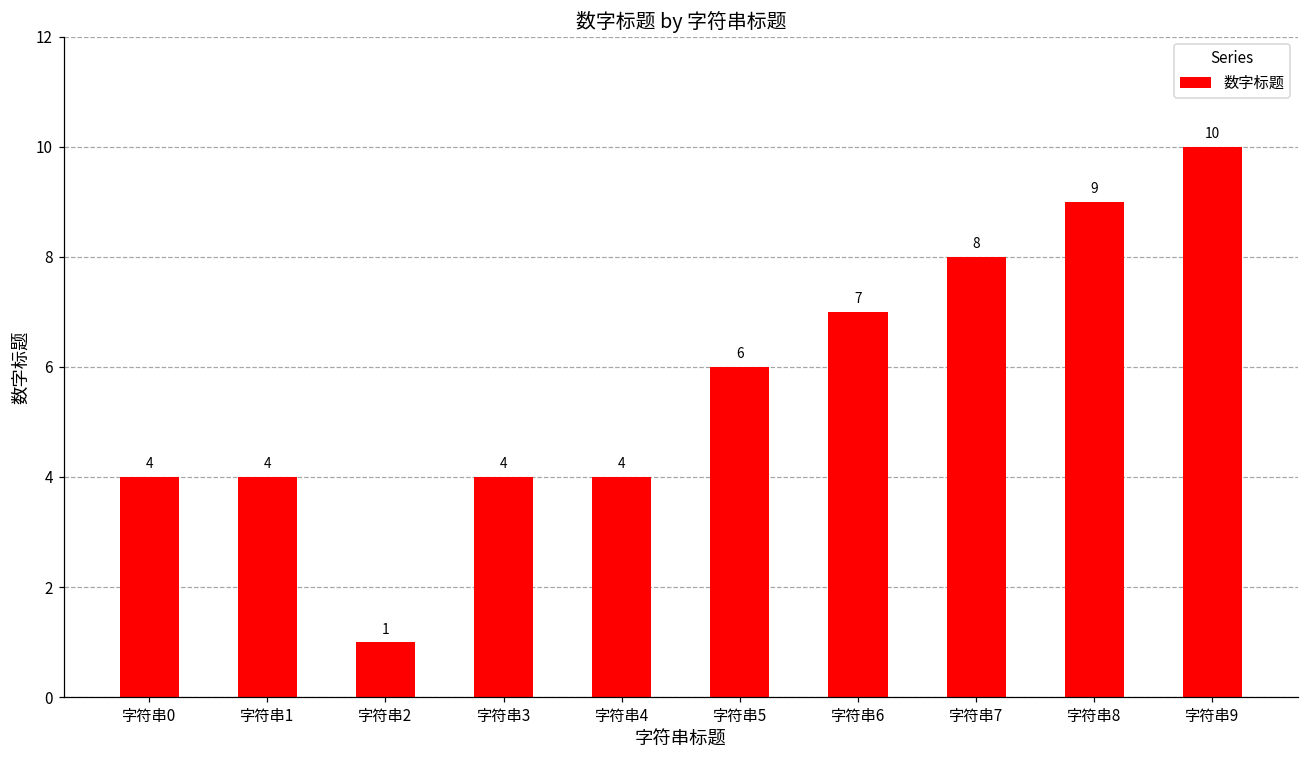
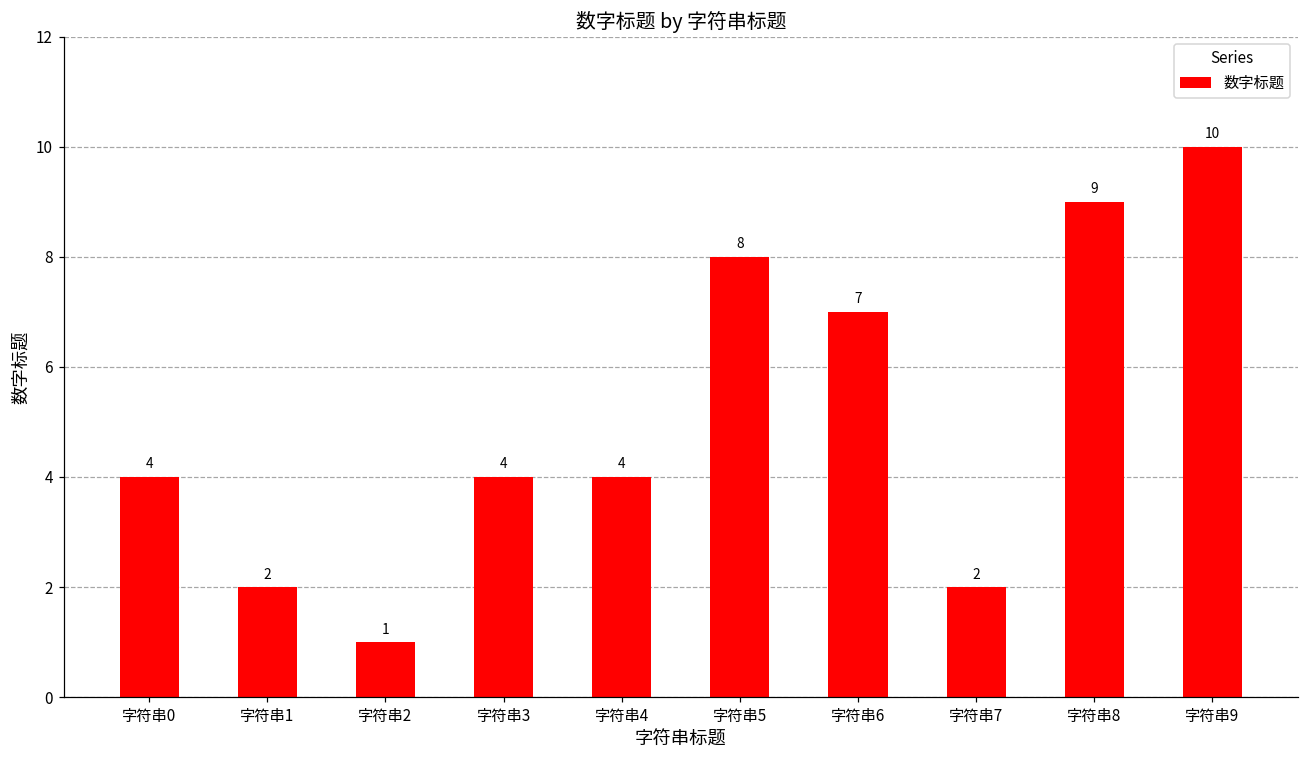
字符串1: 4 -> 2
字符串5: 6 -> 8
字符串7: 8 -> 2
